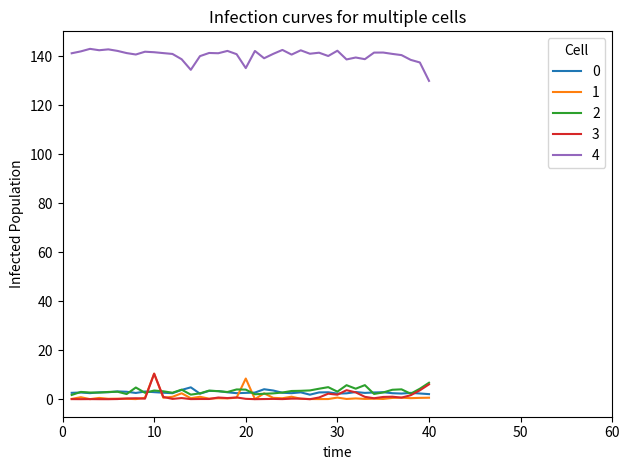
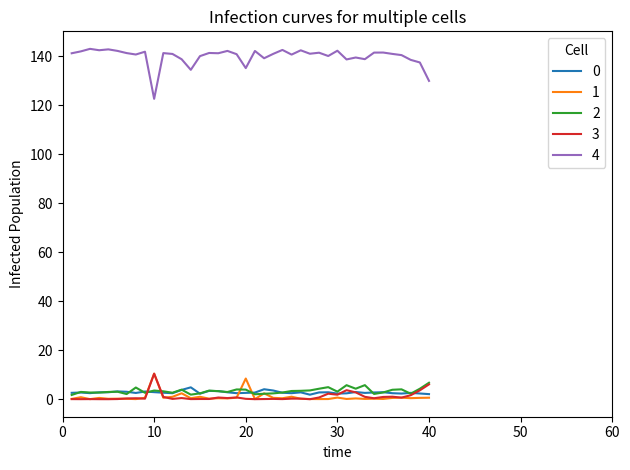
4, 10: 142 -> 123
